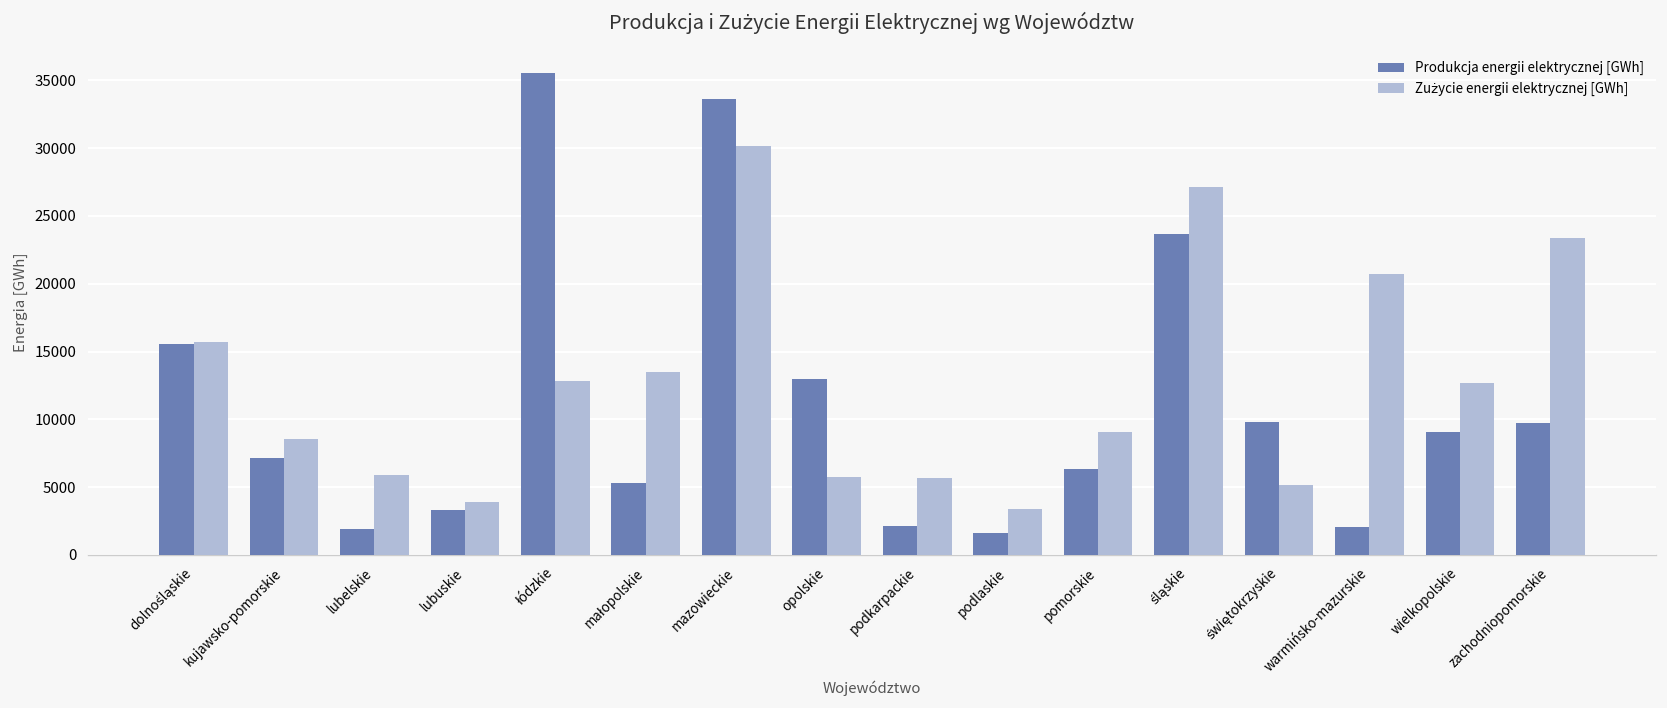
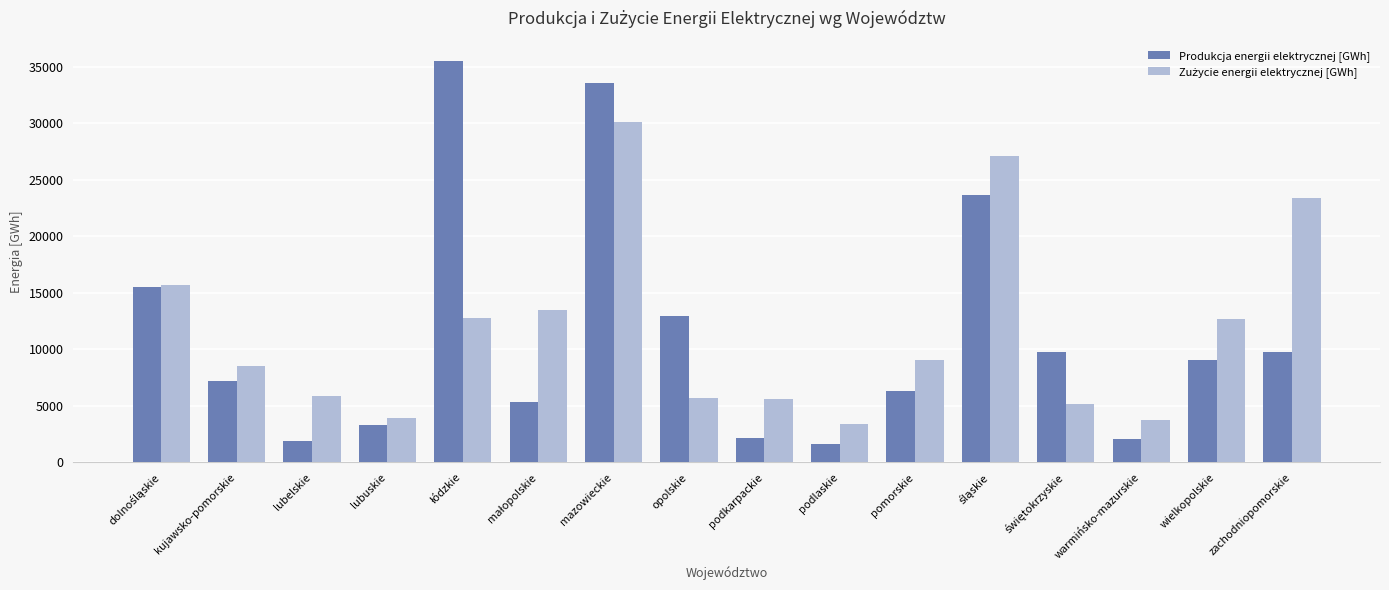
Zużycie energii elektrycznej [GWh], warmińsko-mazurskie: 20700 -> 3800
